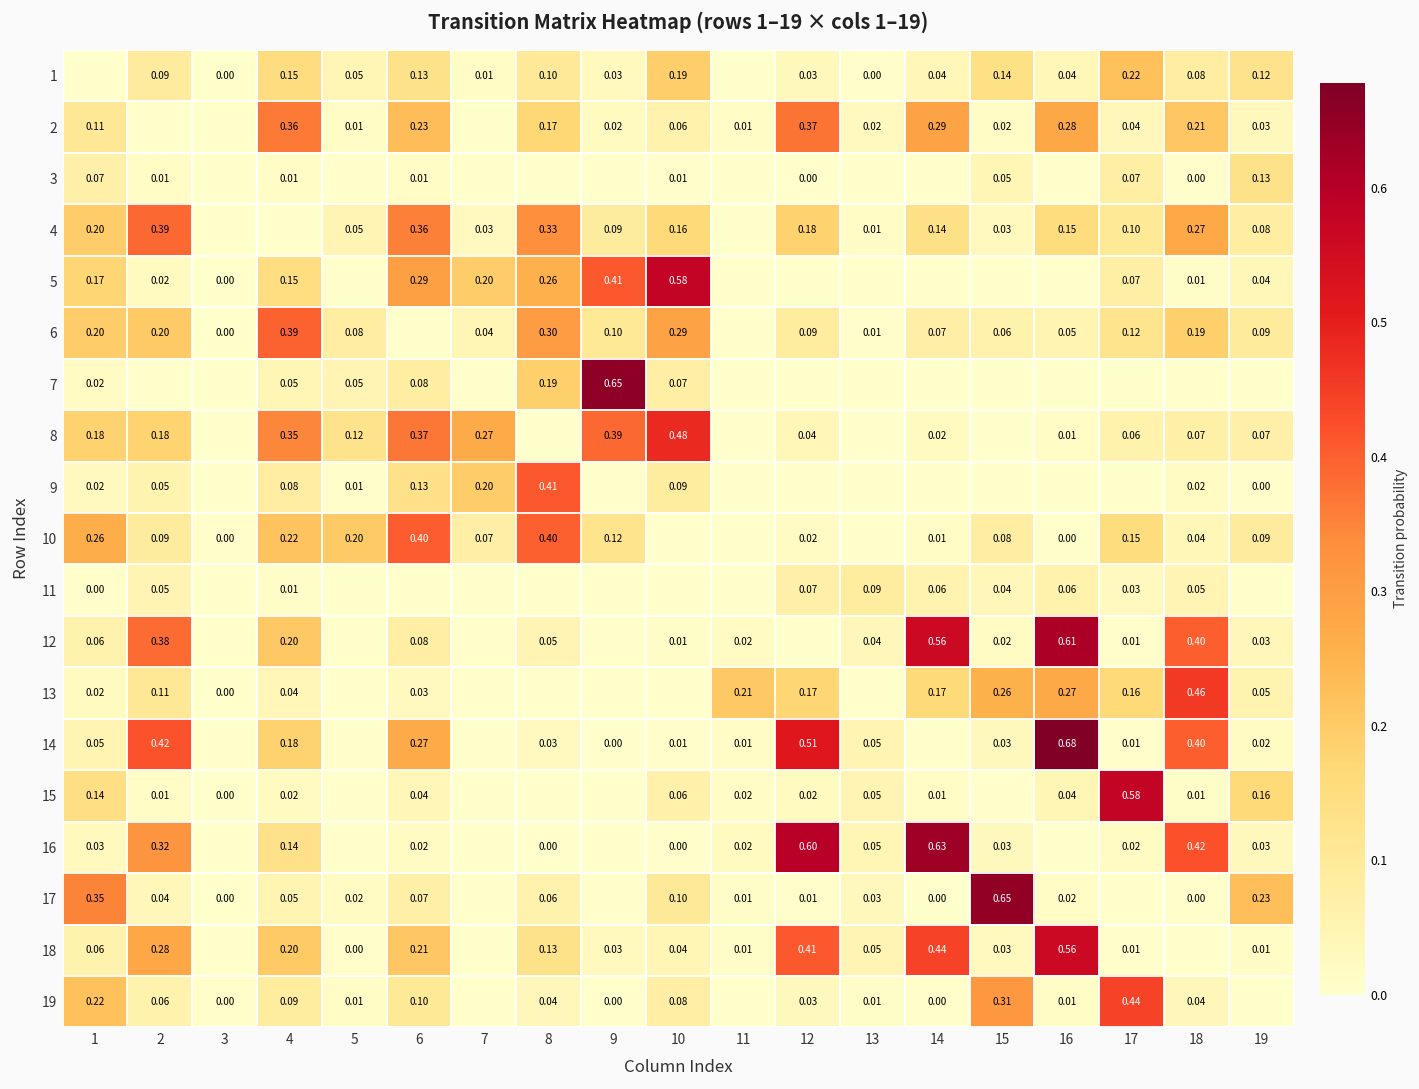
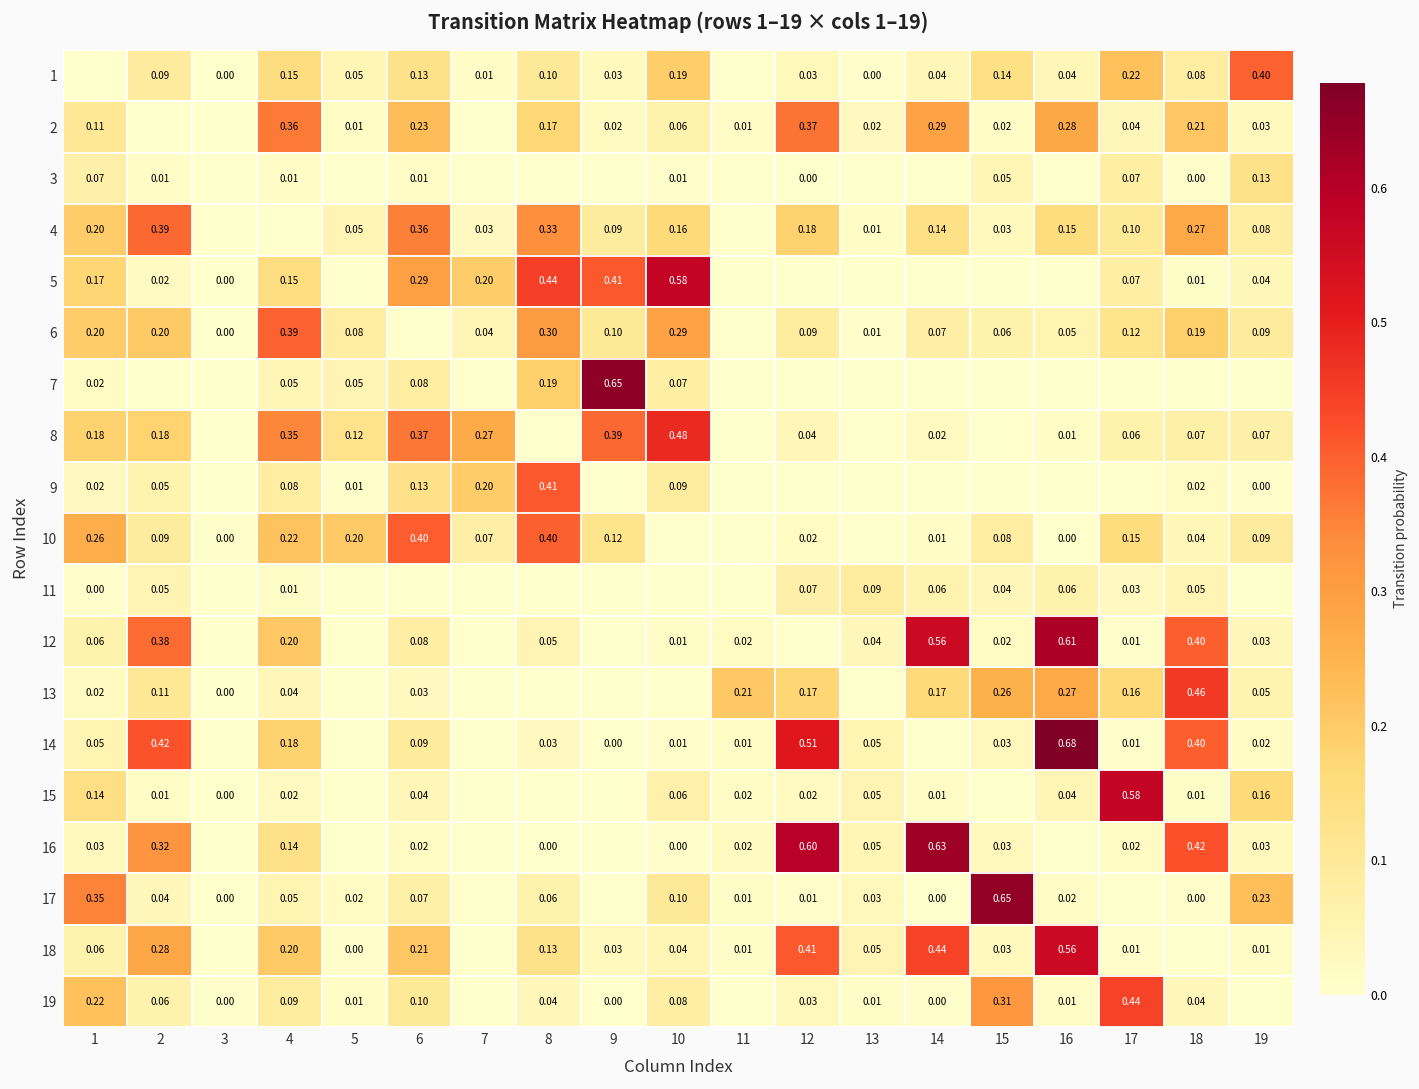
1, 19: 0.12 -> 0.40
5, 8: 0.26 -> 0.44
14, 6: 0.27 -> 0.09
